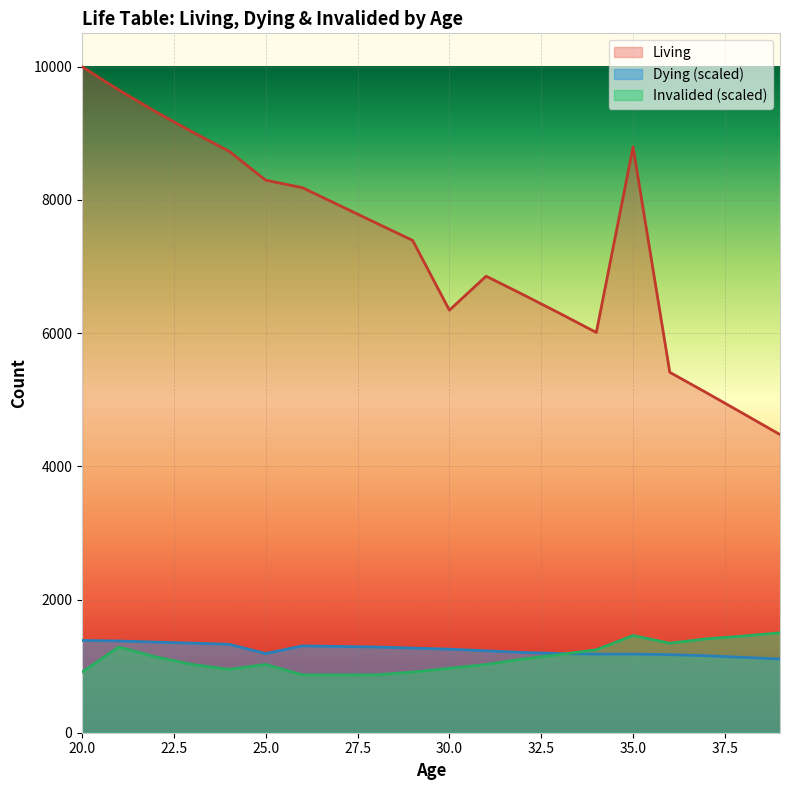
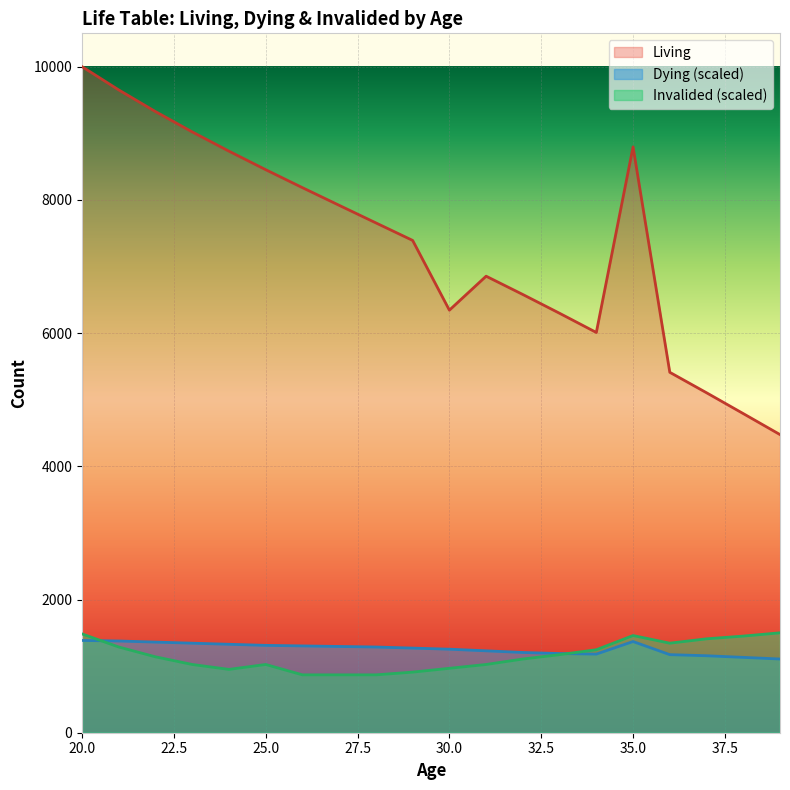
Invalided (scaled), 20.0: 900 -> 1500
Living, 25.0: 8300 -> 8500
Dying (scaled), 25.0: 1200 -> 1300
Dying (scaled), 35.0: 1200 -> 1400
